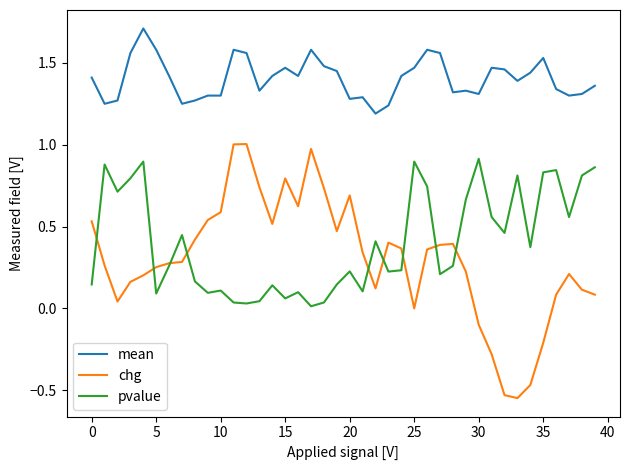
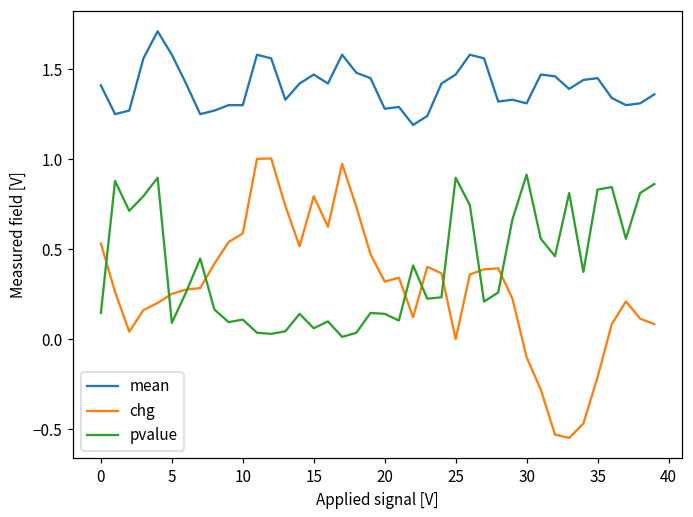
chg, 20: 0.69 -> 0.32
pvalue, 20: 0.23 -> 0.14
mean, 35: 1.53 -> 1.45
